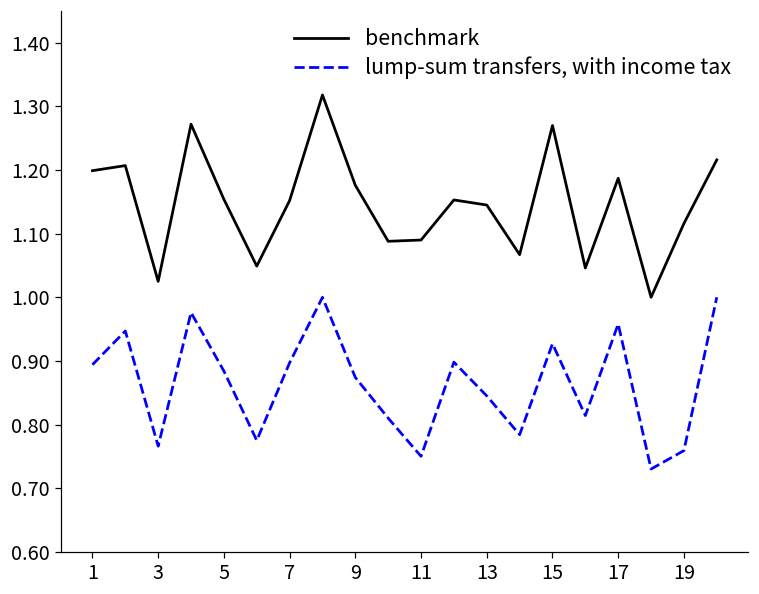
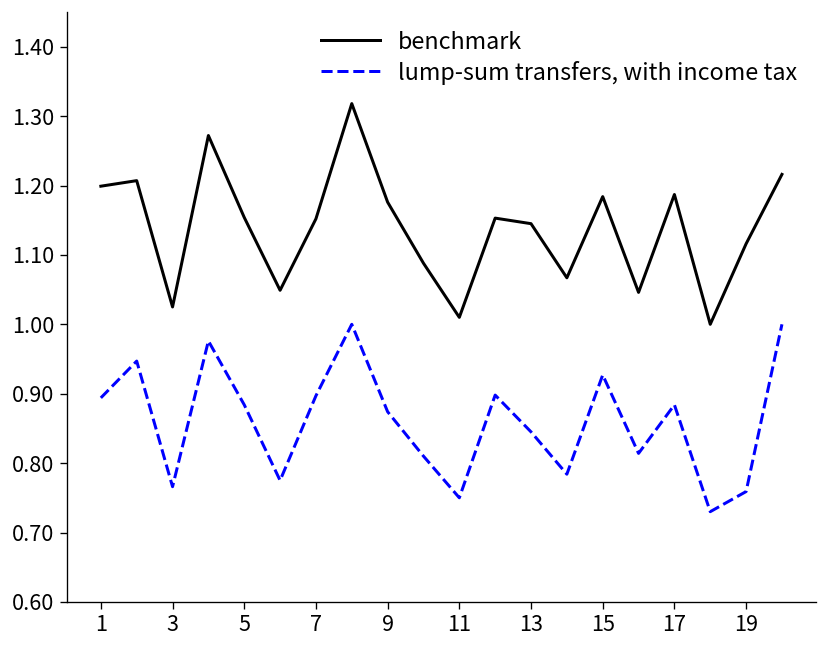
benchmark, 11: 1.09 -> 1.01
benchmark, 15: 1.27 -> 1.18
lump-sum transfers, with income tax, 17: 0.96 -> 0.88
